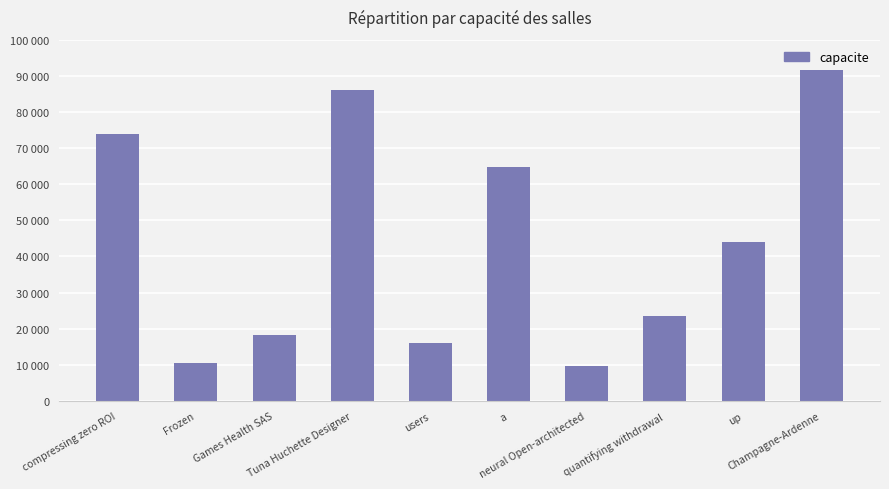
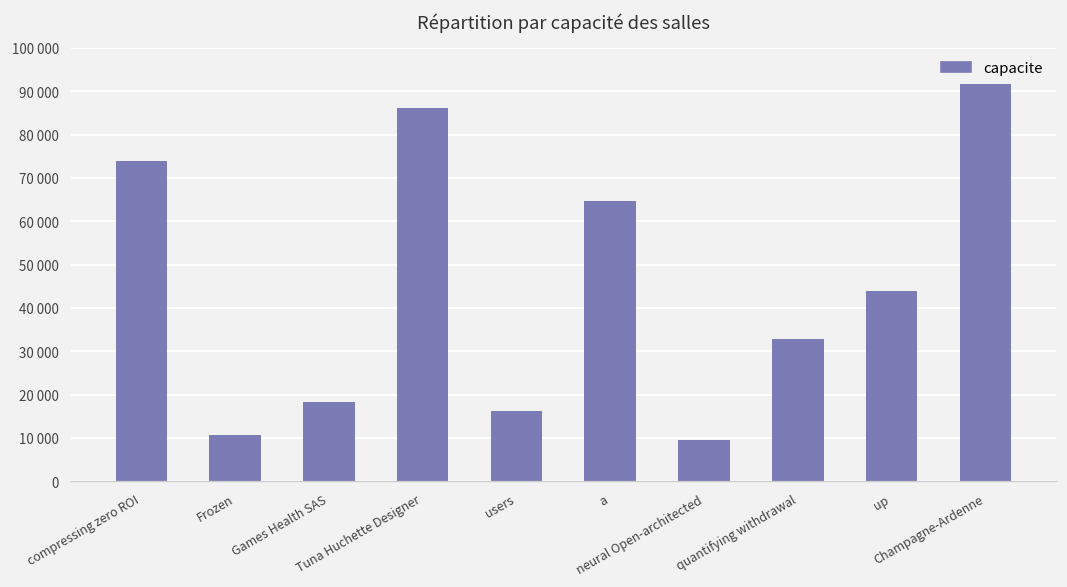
quantifying withdrawal: 24000 -> 33000
